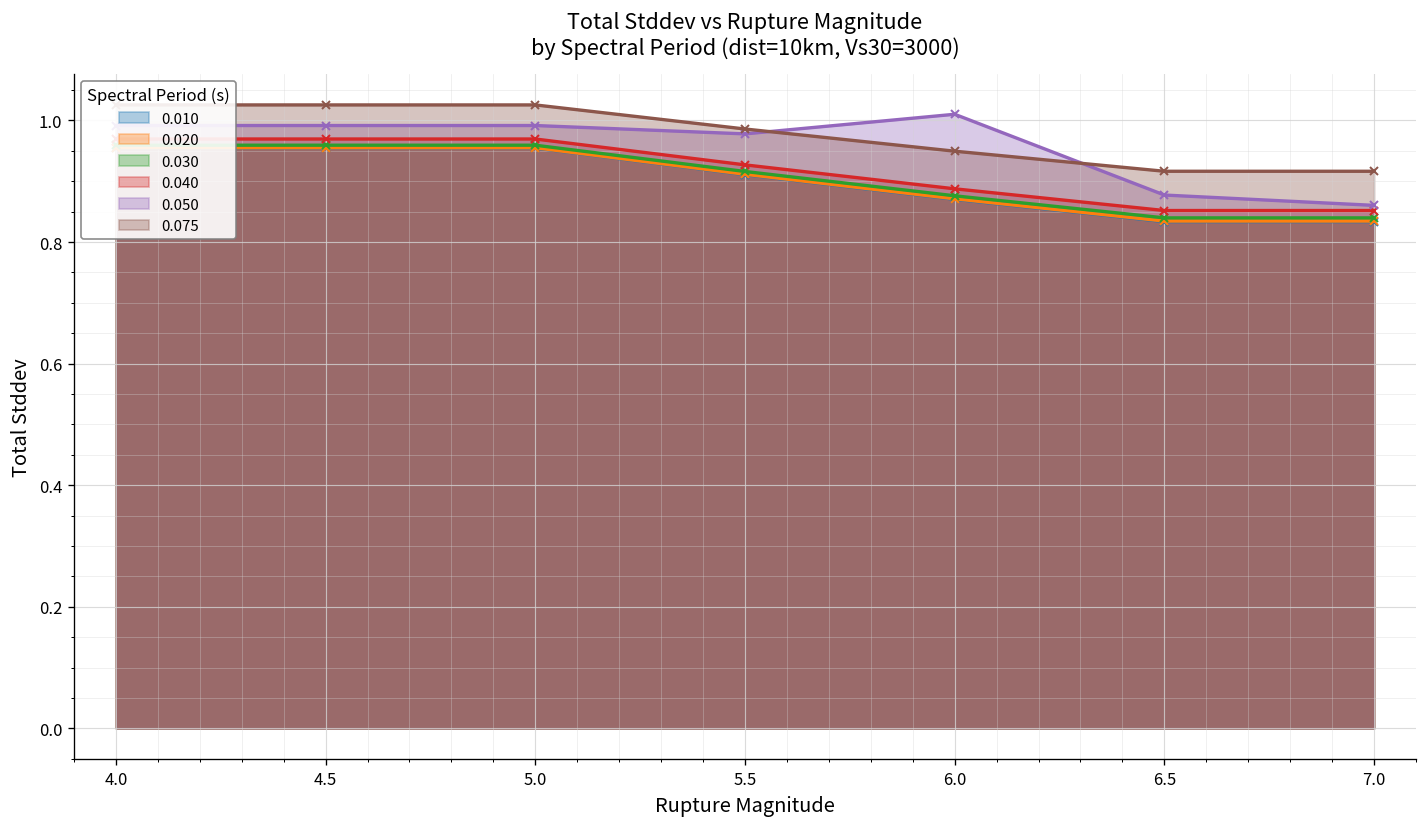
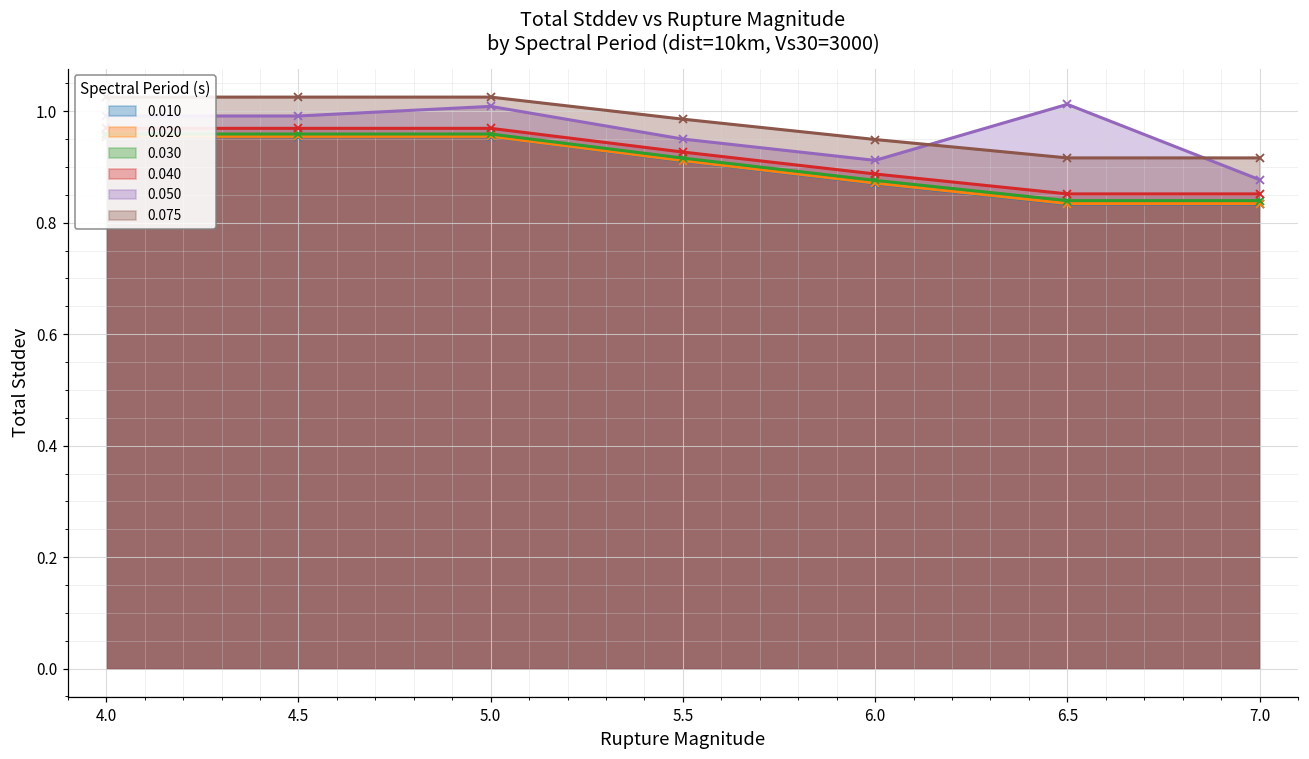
0.050, 5.0: 0.99 -> 1.01
0.050, 5.5: 0.98 -> 0.95
0.050, 6.0: 1.01 -> 0.91
0.050, 6.5: 0.88 -> 1.01
0.050, 7.0: 0.86 -> 0.88
